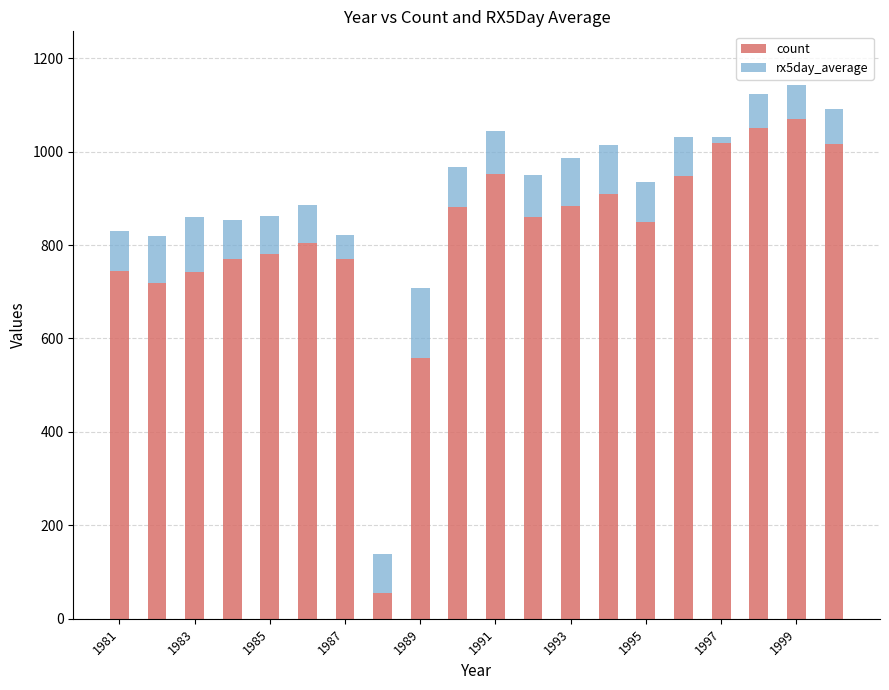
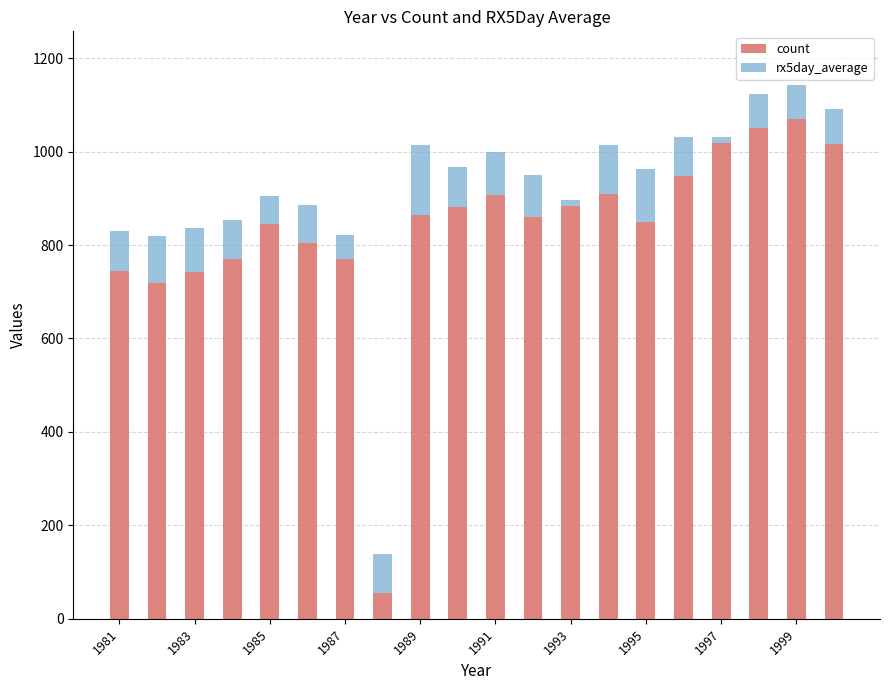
rx5day_average, 1983: 120 -> 90
count, 1985: 780 -> 850
rx5day_average, 1985: 80 -> 60
count, 1989: 560 -> 870
count, 1991: 950 -> 910
rx5day_average, 1993: 100 -> 10
rx5day_average, 1995: 90 -> 110
